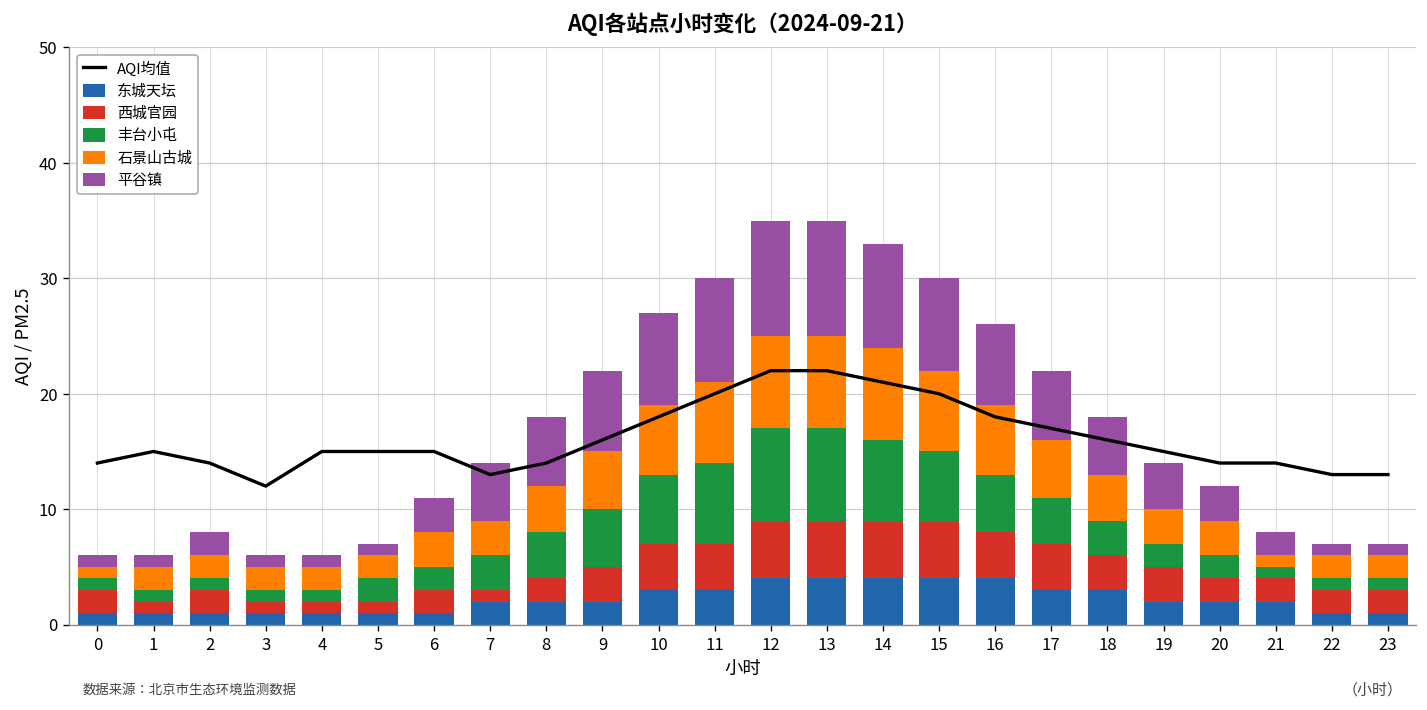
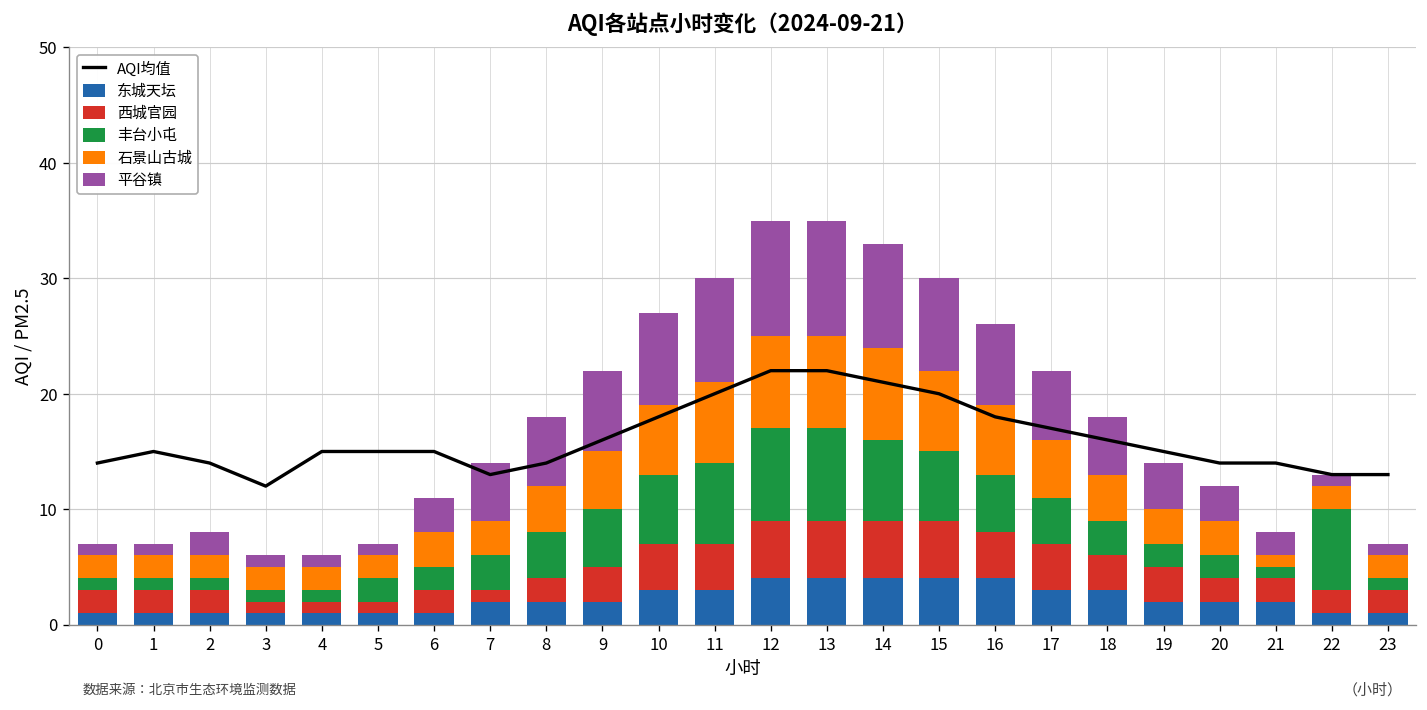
石景山古城, 0: 1 -> 2
西城官园, 1: 1 -> 2
丰台小屯, 22: 1 -> 7
